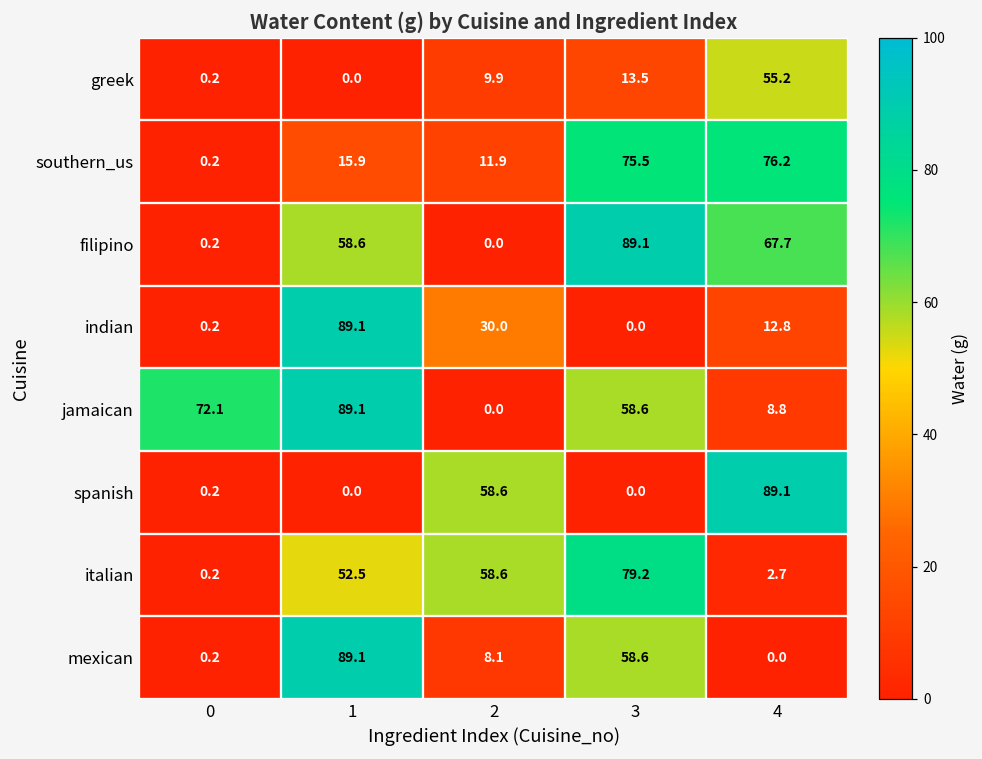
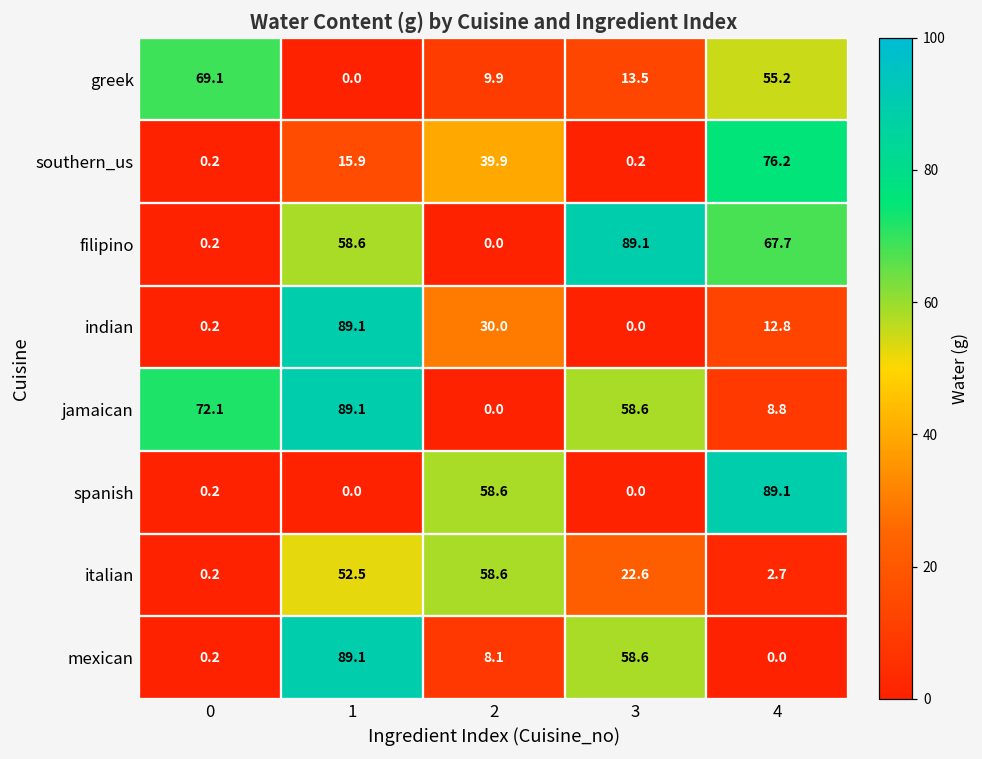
greek, 0: 0.2 -> 69.1
southern_us, 2: 11.9 -> 39.9
southern_us, 3: 75.5 -> 0.2
italian, 3: 79.2 -> 22.6
